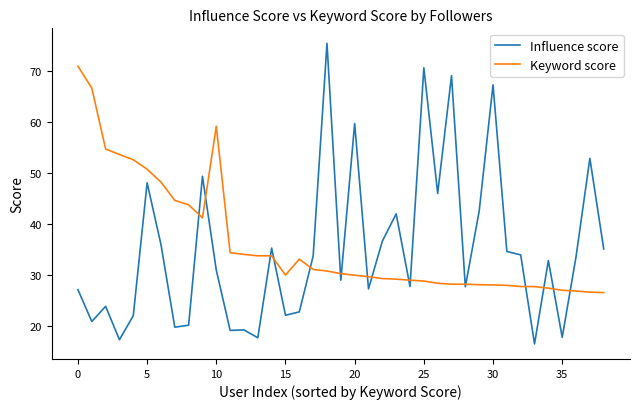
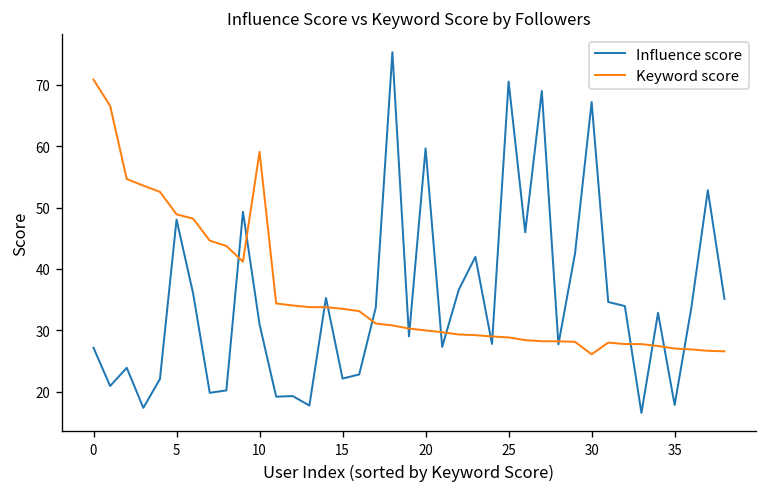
Keyword score, 5: 51 -> 49
Keyword score, 15: 30 -> 34
Keyword score, 30: 28 -> 26
